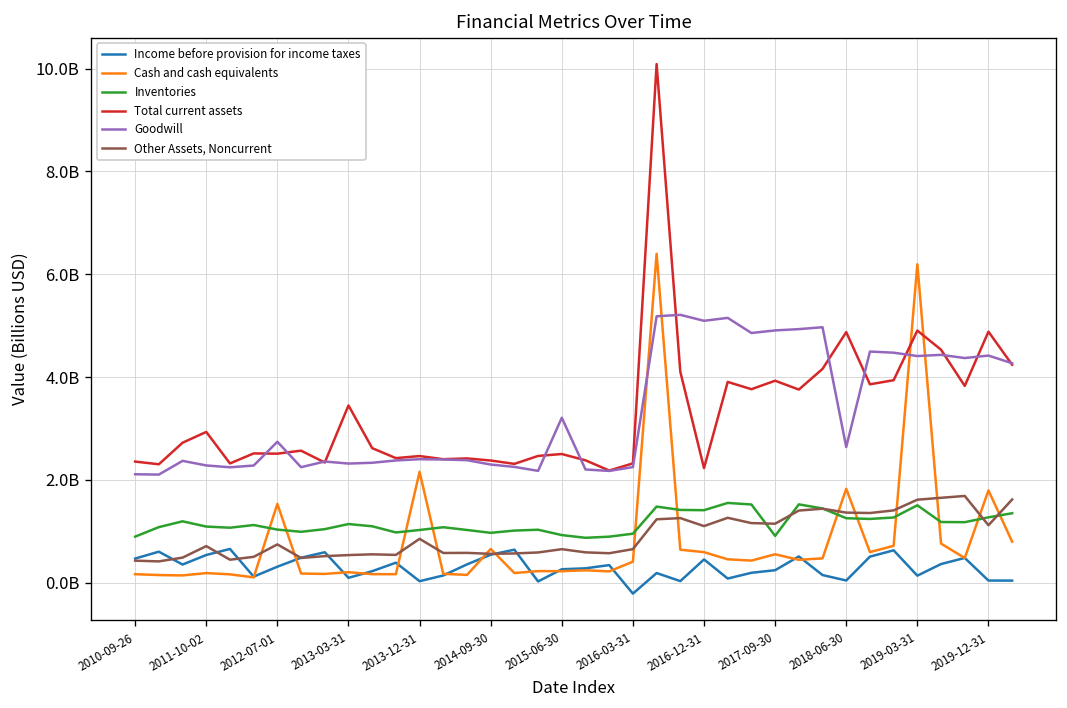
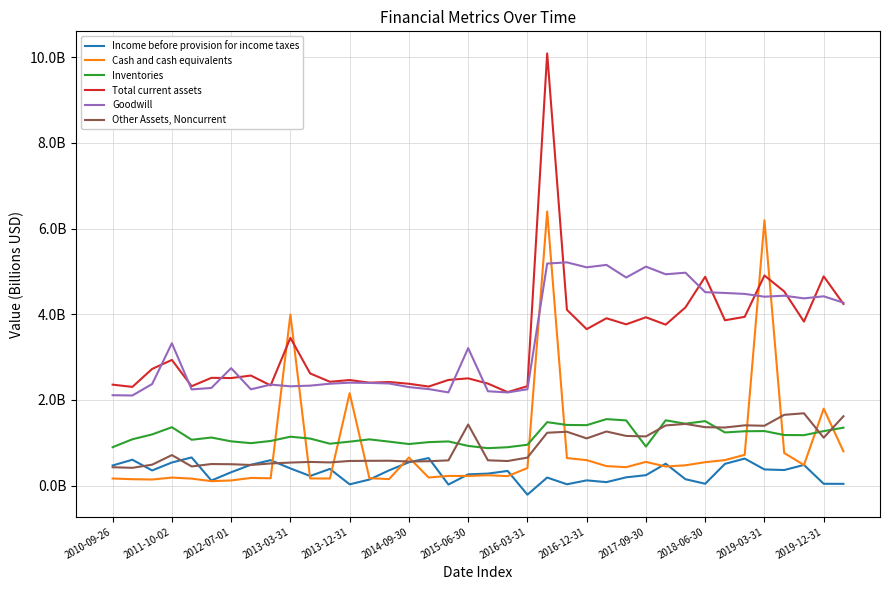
Inventories, 2011-10-02: 1100000000 -> 1400000000
Goodwill, 2011-10-02: 2300000000 -> 3300000000
Cash and cash equivalents, 2012-07-01: 1500000000 -> 100000000
Other Assets, Noncurrent, 2012-07-01: 700000000 -> 500000000
Income before provision for income taxes, 2013-03-31: 100000000 -> 400000000
Cash and cash equivalents, 2013-03-31: 200000000 -> 4000000000
Other Assets, Noncurrent, 2013-12-31: 900000000 -> 600000000
Other Assets, Noncurrent, 2015-06-30: 700000000 -> 1400000000
Income before provision for income taxes, 2016-12-31: 500000000 -> 100000000
Total current assets, 2016-12-31: 2200000000 -> 3700000000
Goodwill, 2017-09-30: 4900000000 -> 5100000000
Cash and cash equivalents, 2018-06-30: 1800000000 -> 500000000
Inventories, 2018-06-30: 1300000000 -> 1500000000
Goodwill, 2018-06-30: 2600000000 -> 4500000000
Income before provision for income taxes, 2019-03-31: 100000000 -> 400000000
Inventories, 2019-03-31: 1500000000 -> 1300000000
Other Assets, Noncurrent, 2019-03-31: 1600000000 -> 1400000000
